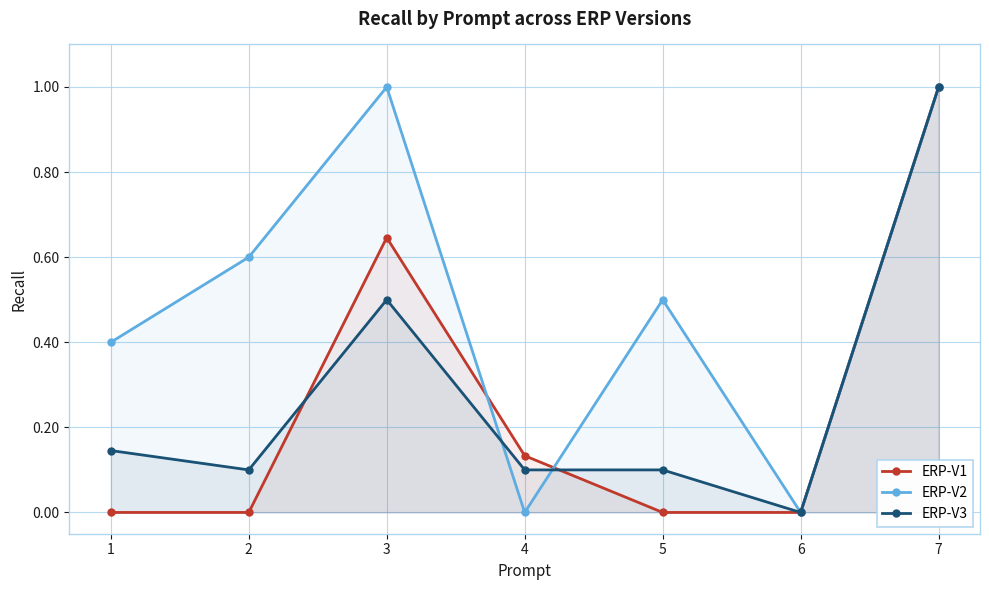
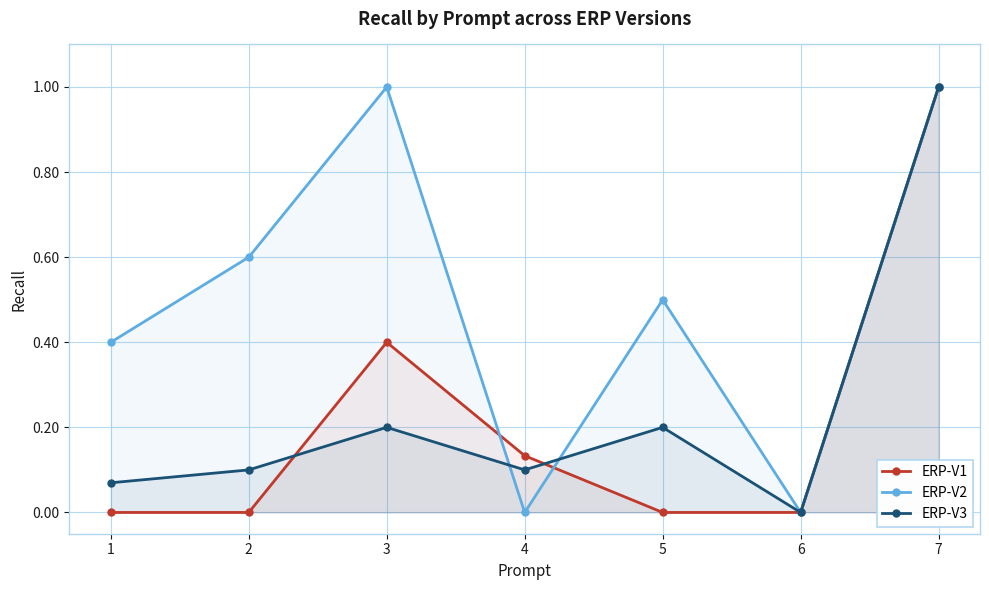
ERP-V3, 1: 0.15 -> 0.07
ERP-V1, 3: 0.65 -> 0.40
ERP-V3, 3: 0.5 -> 0.2
ERP-V3, 5: 0.1 -> 0.2
